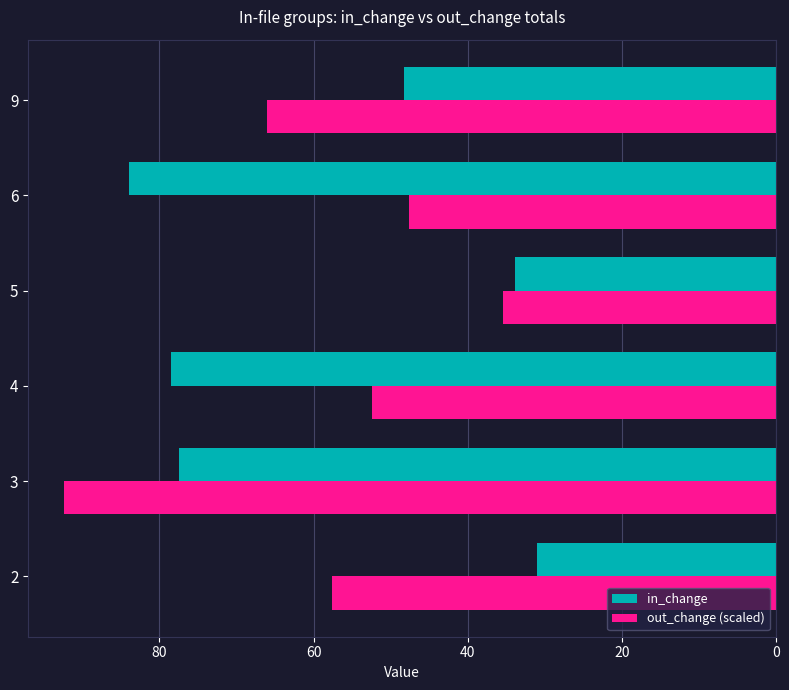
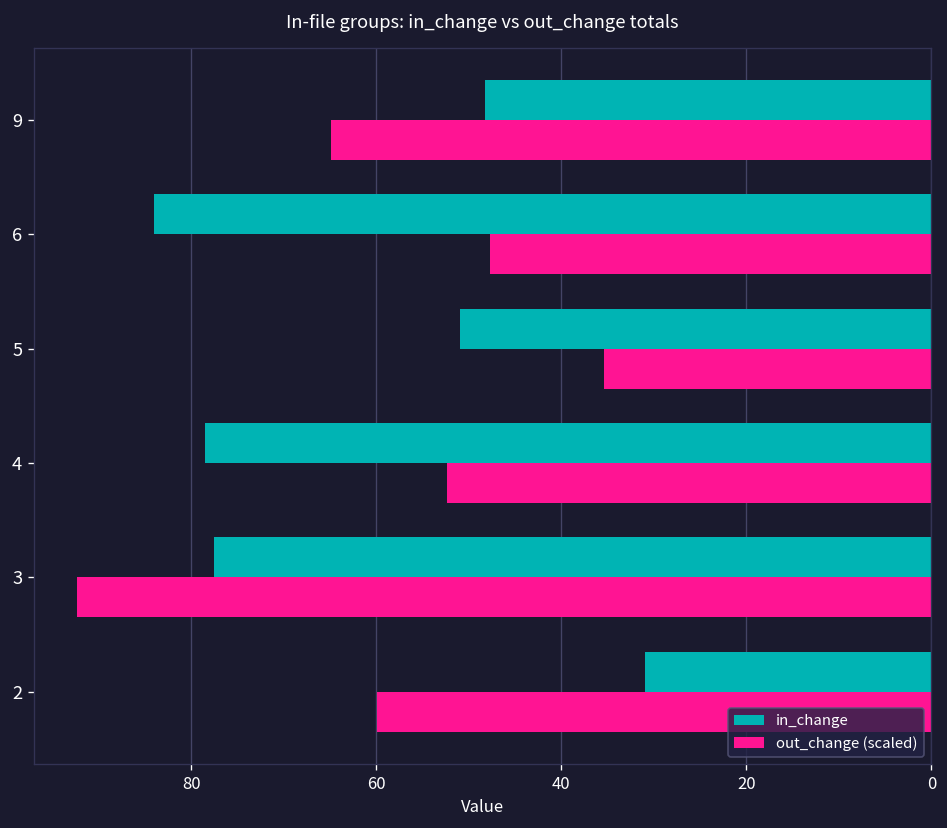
out_change (scaled), 9: 66 -> 65
in_change, 5: 34 -> 51
out_change (scaled), 2: 58 -> 60
